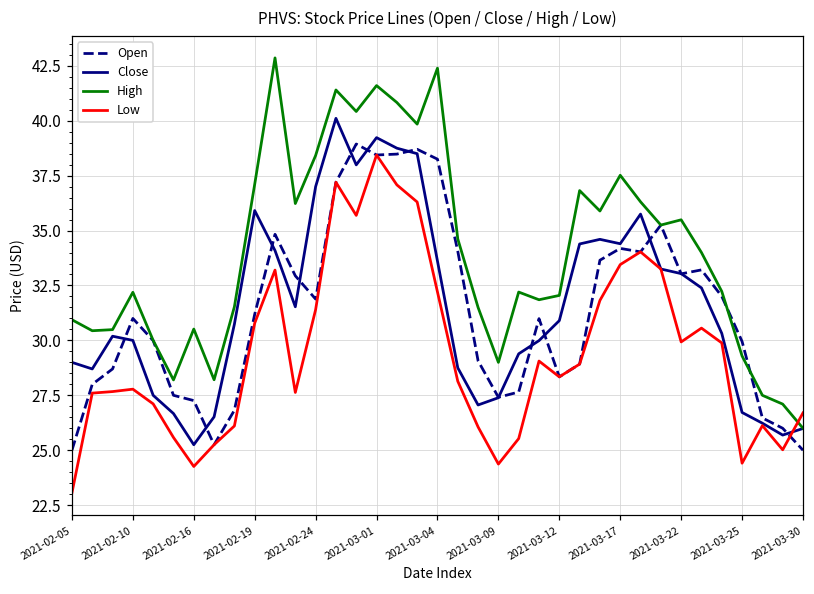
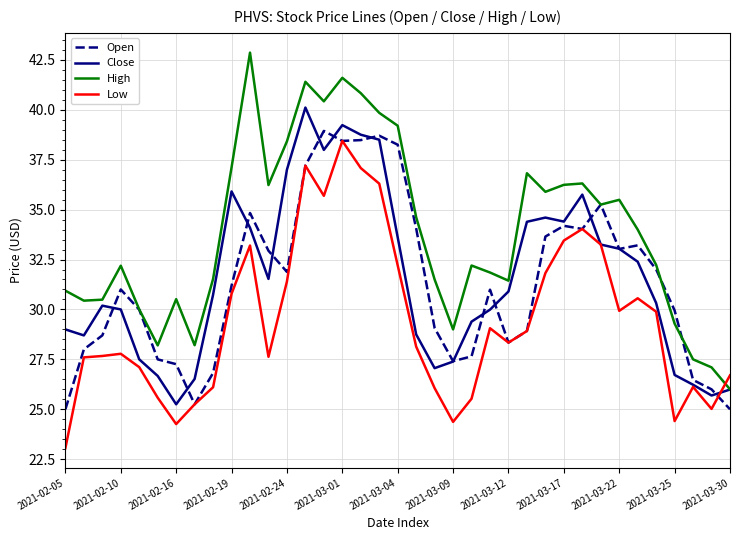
High, 2021-03-04: 42.4 -> 39.2
High, 2021-03-12: 32.0 -> 31.4
High, 2021-03-17: 37.5 -> 36.2
